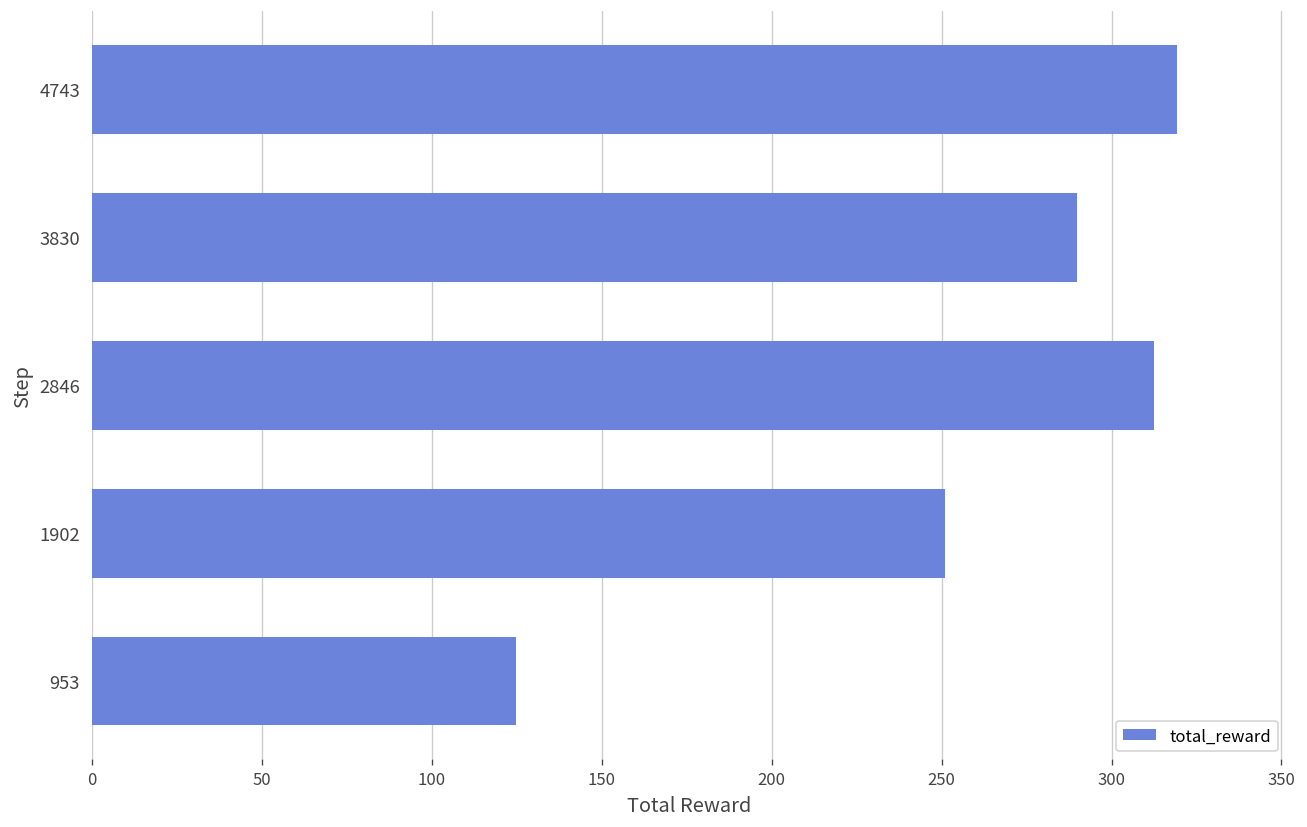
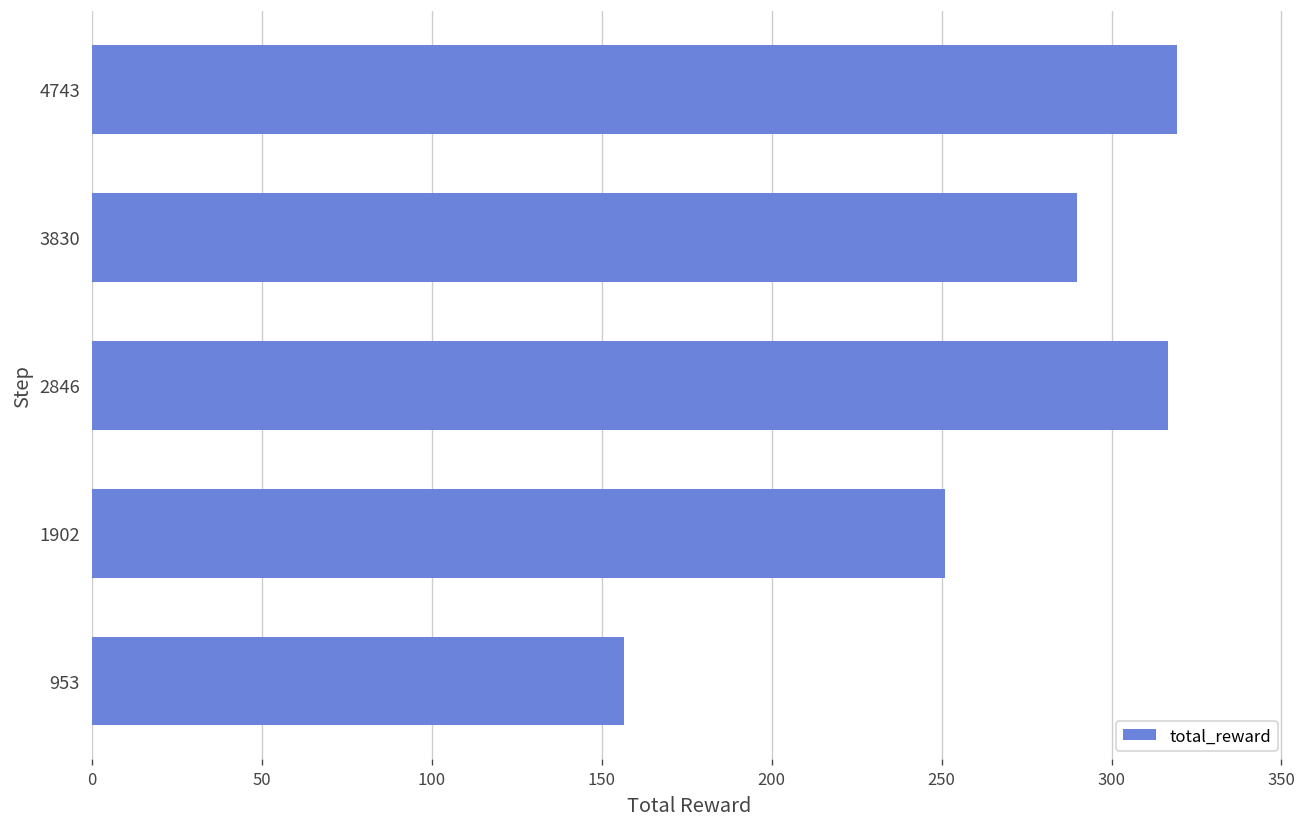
2846: 312 -> 317
953: 125 -> 157
